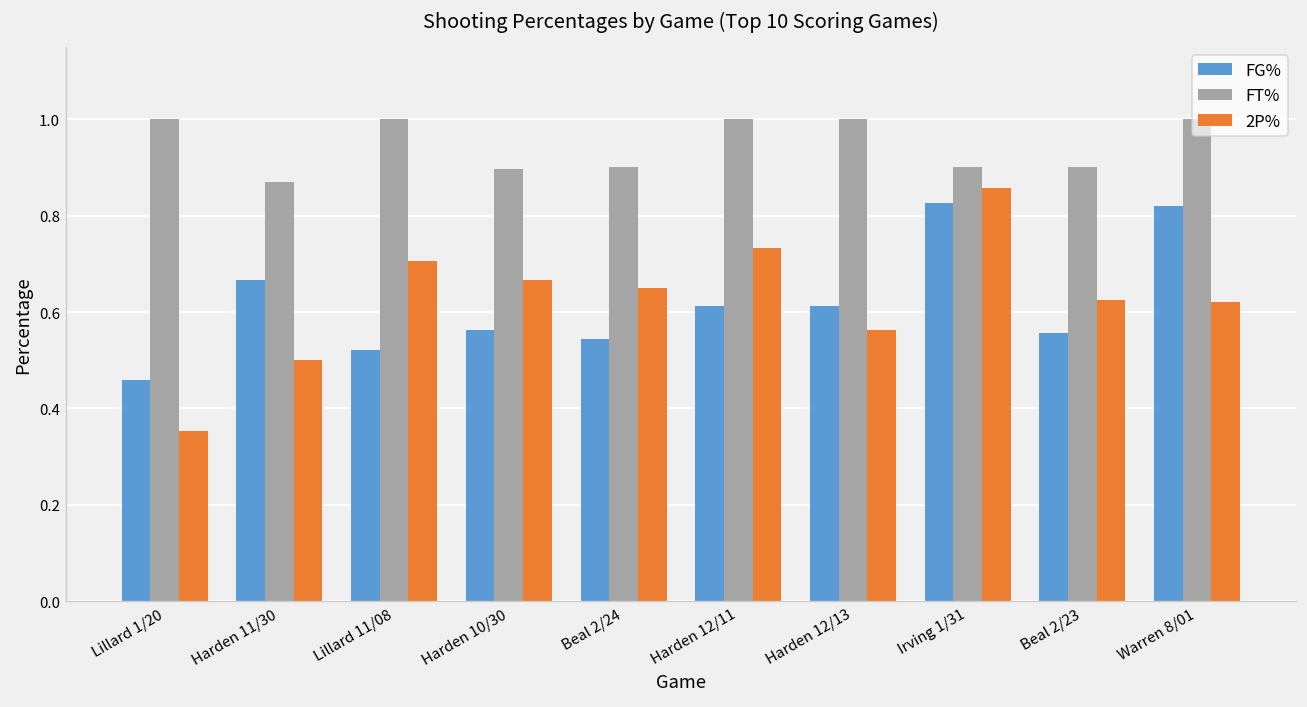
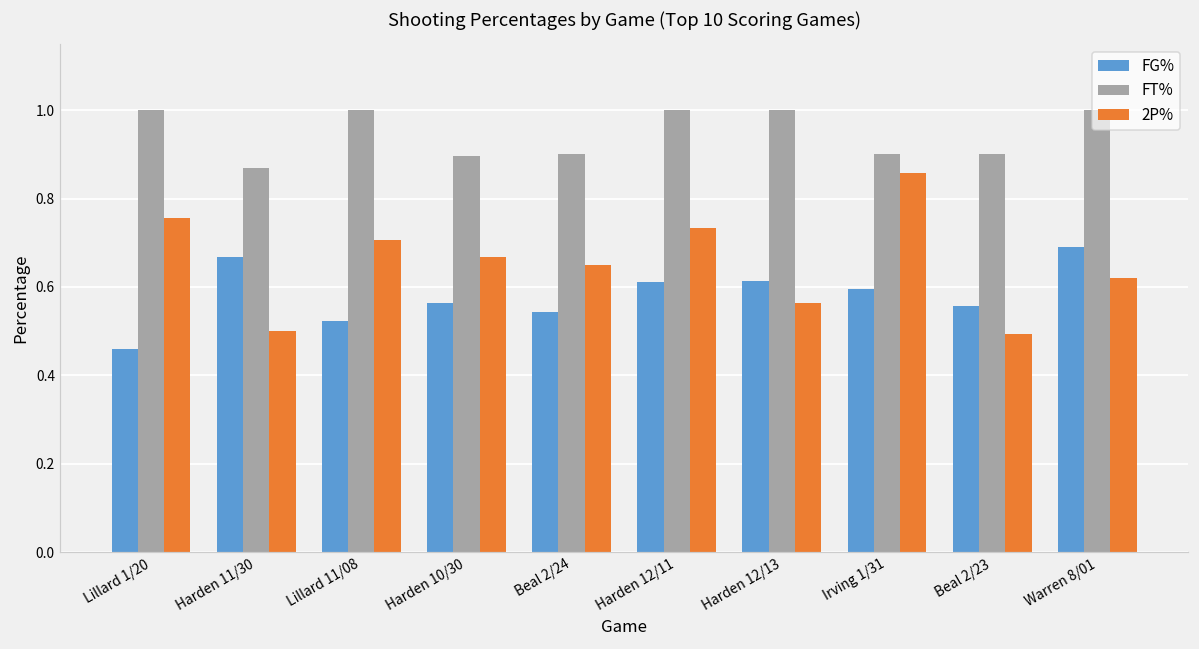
2P%, Lillard 1/20: 0.35 -> 0.76
FG%, Irving 1/31: 0.83 -> 0.60
2P%, Beal 2/23: 0.63 -> 0.49
FG%, Warren 8/01: 0.82 -> 0.69
